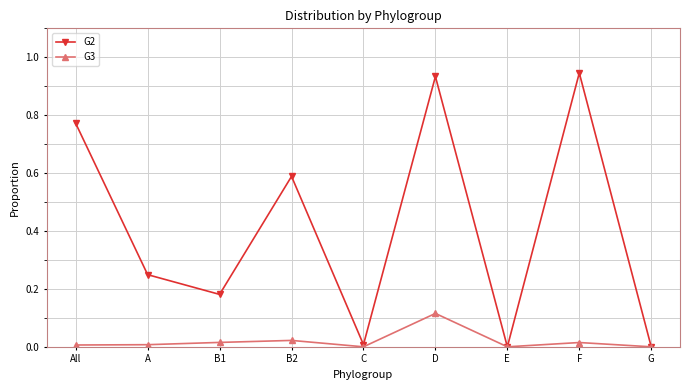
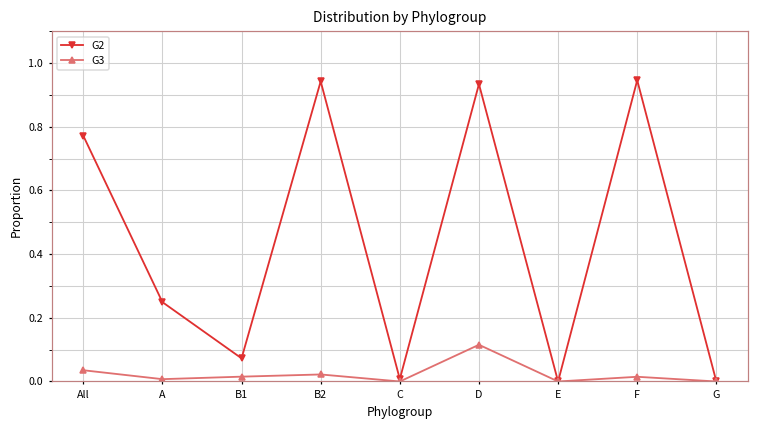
G3, All: 0.01 -> 0.04
G2, B1: 0.18 -> 0.07
G2, B2: 0.59 -> 0.94
